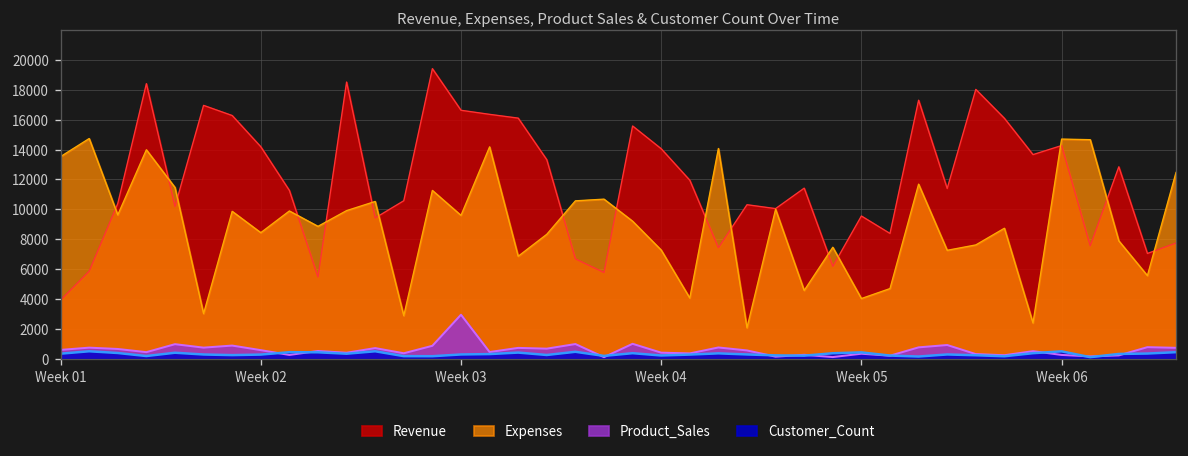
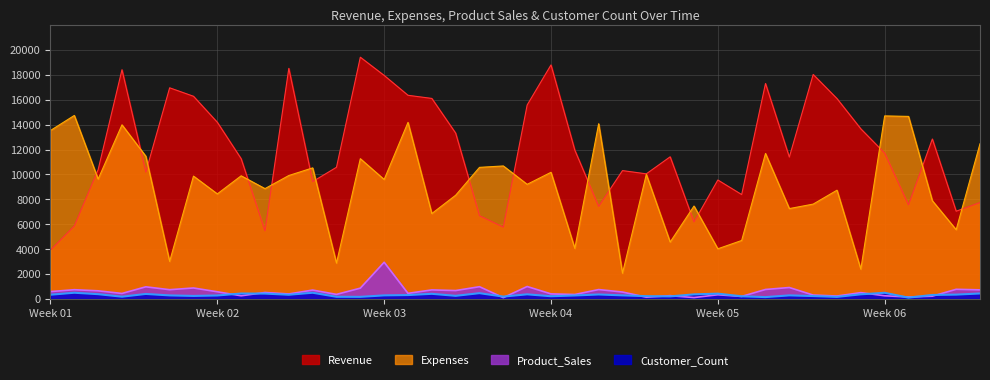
Revenue, Week 03: 16600 -> 18000
Revenue, Week 04: 14100 -> 18800
Expenses, Week 04: 7300 -> 10200
Revenue, Week 06: 14300 -> 11700
